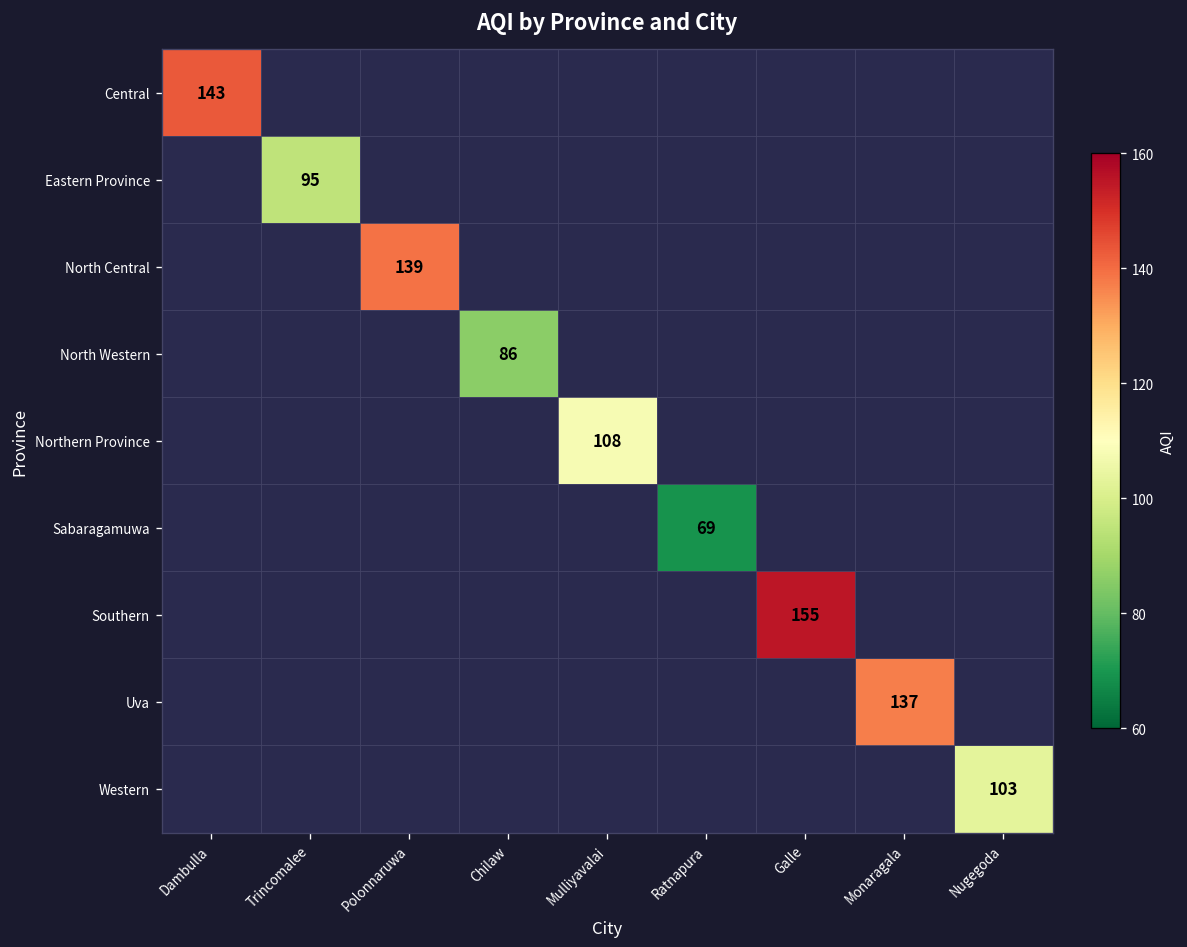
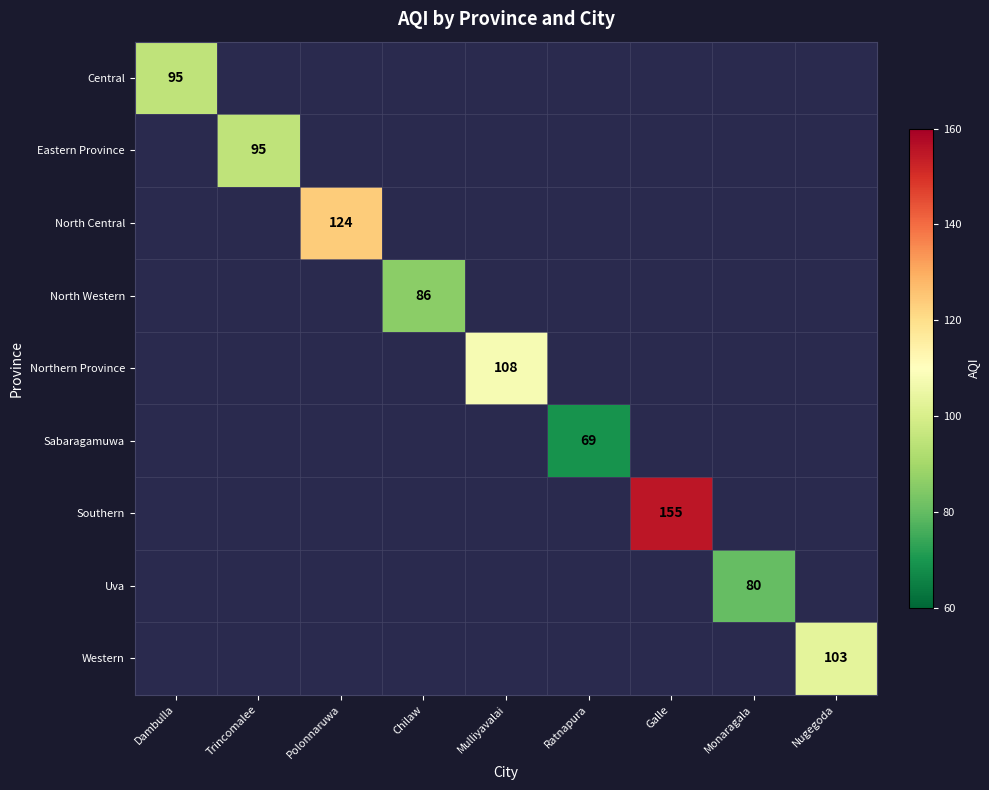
Central, Dambulla: 143 -> 95
North Central, Polonnaruwa: 139 -> 124
Uva, Monaragala: 137 -> 80
